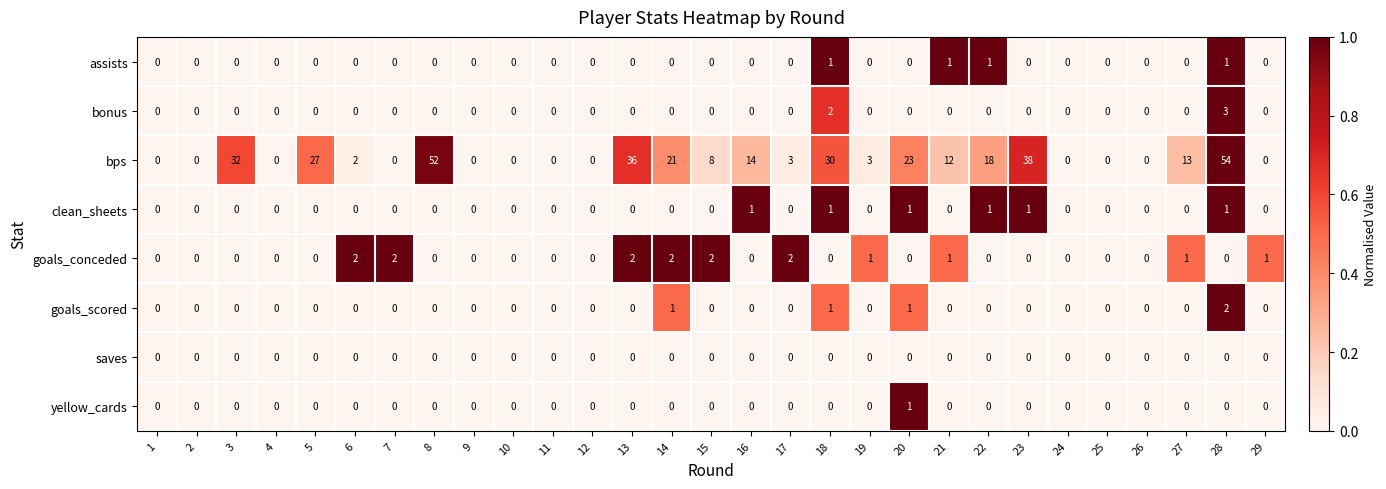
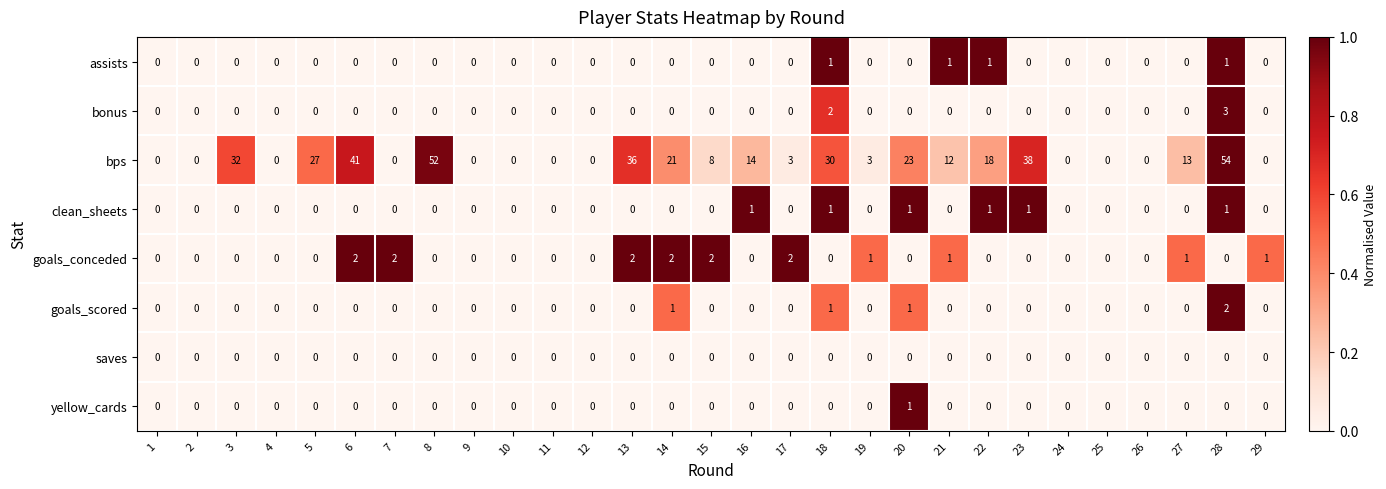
bps, 6: 2 -> 41
